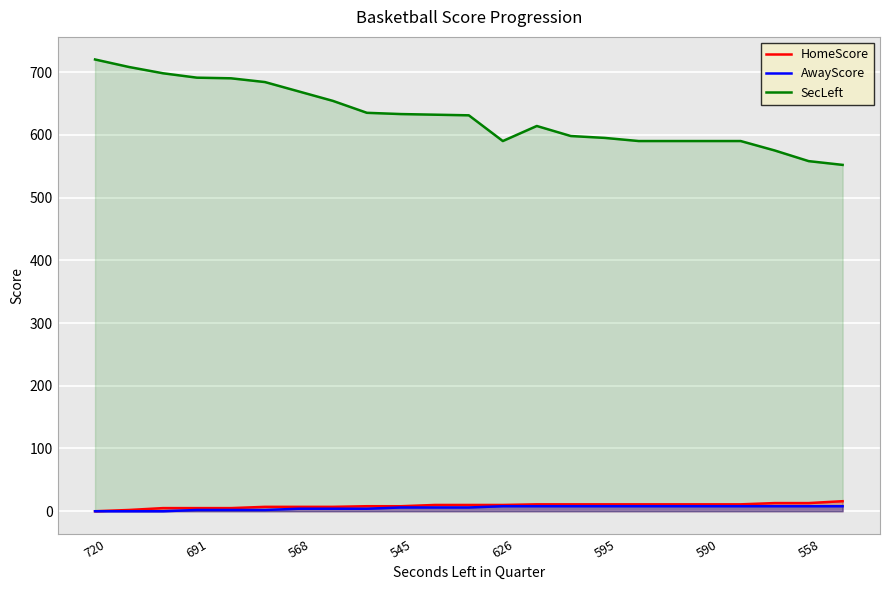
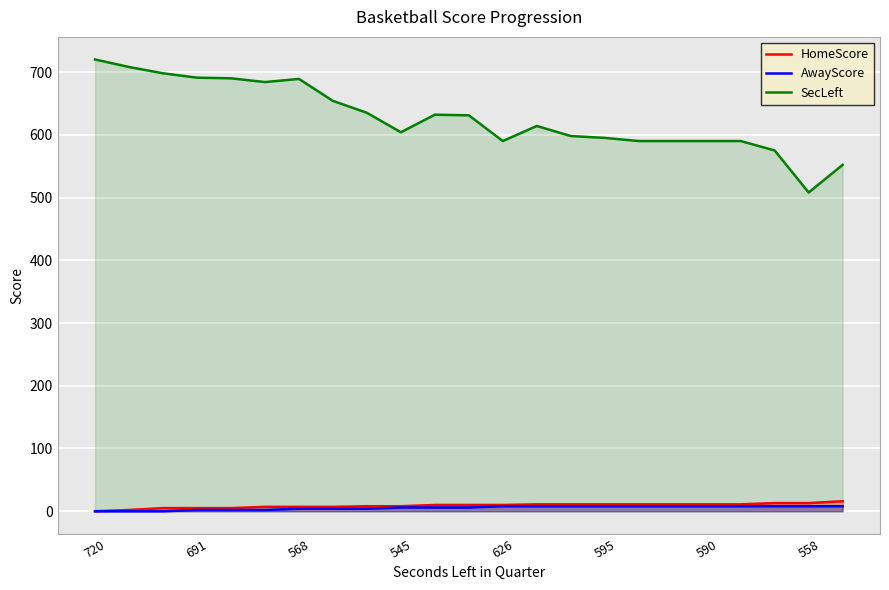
SecLeft, 568: 670 -> 690
SecLeft, 545: 630 -> 600
SecLeft, 558: 560 -> 510
